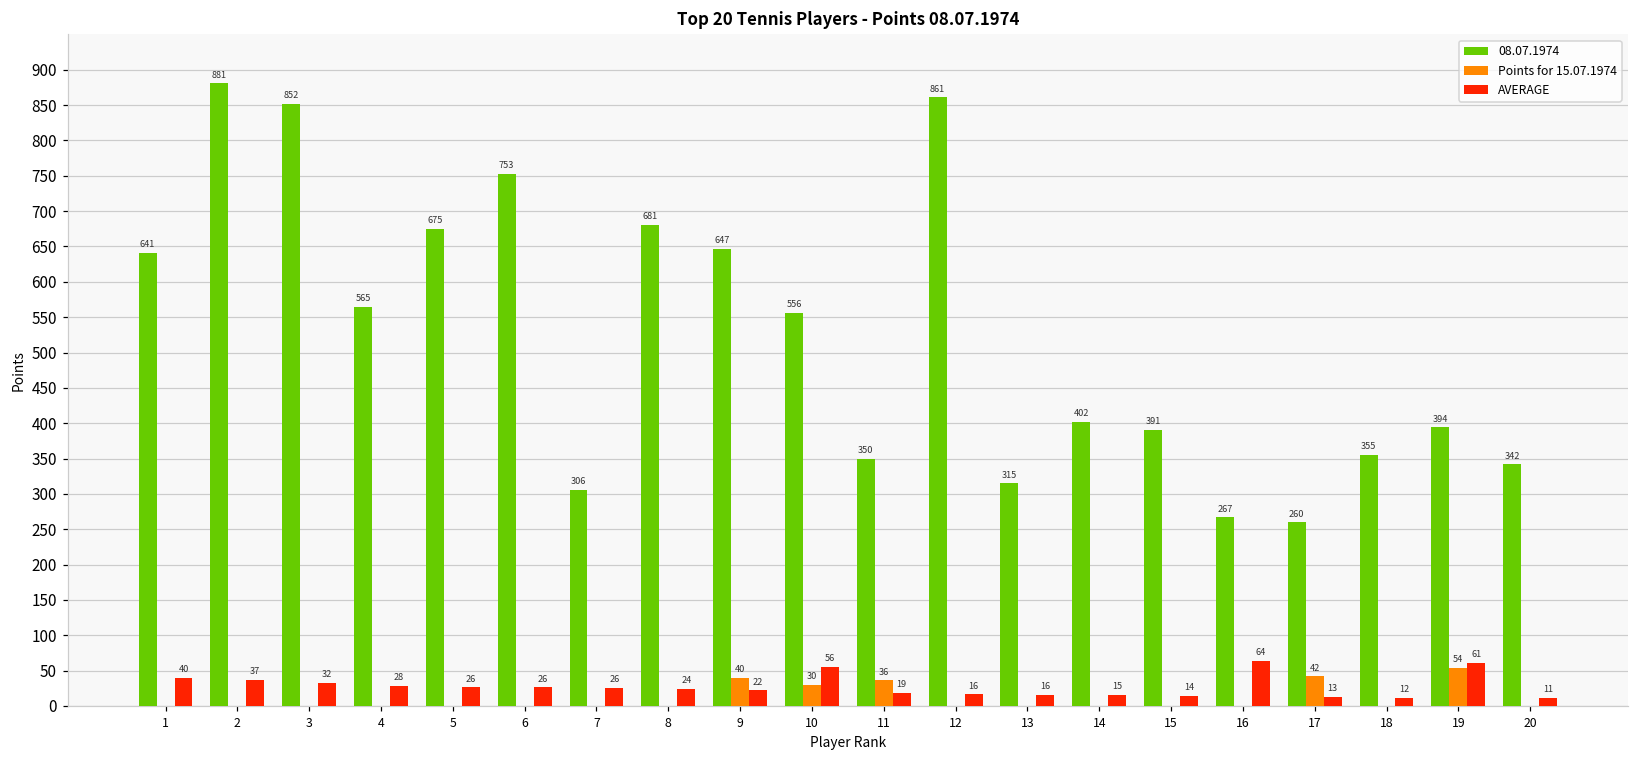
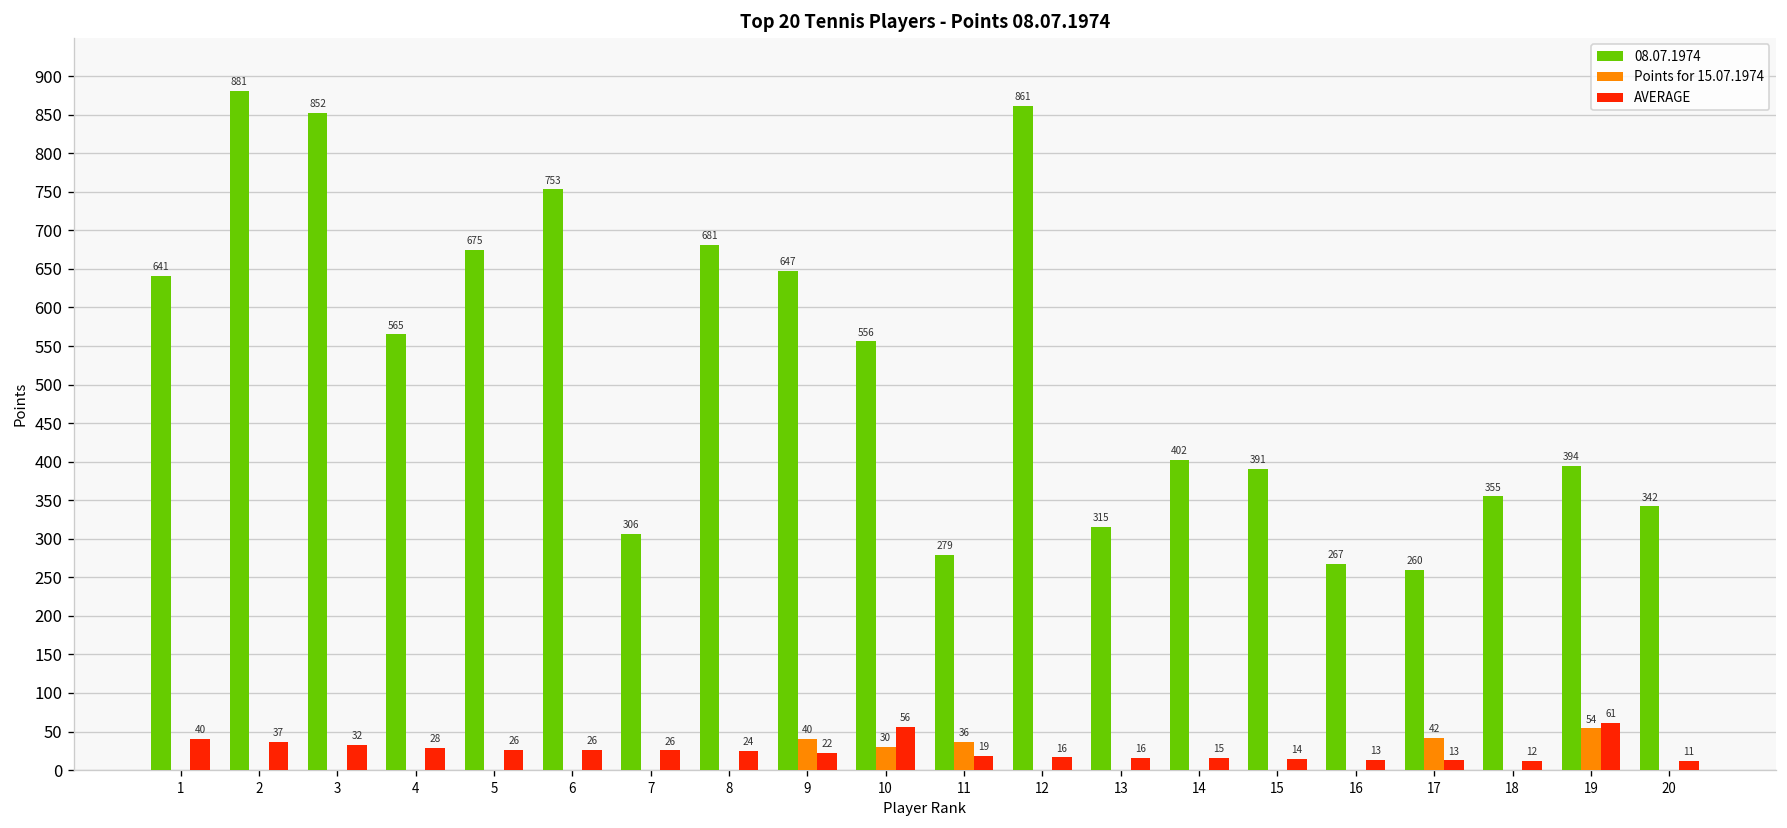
08.07.1974, 11: 350 -> 279
AVERAGE, 16: 64 -> 13
